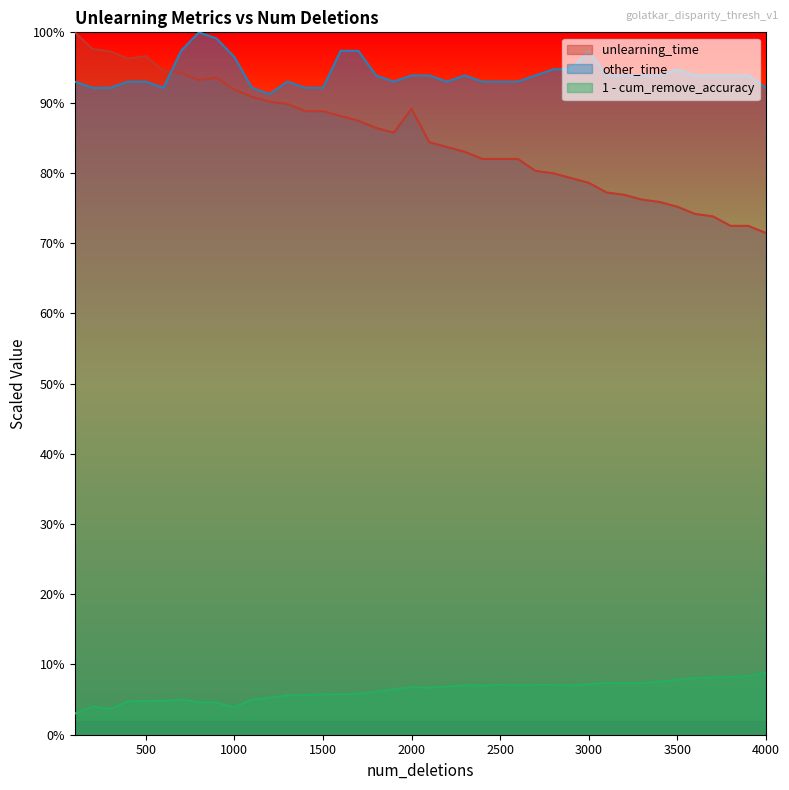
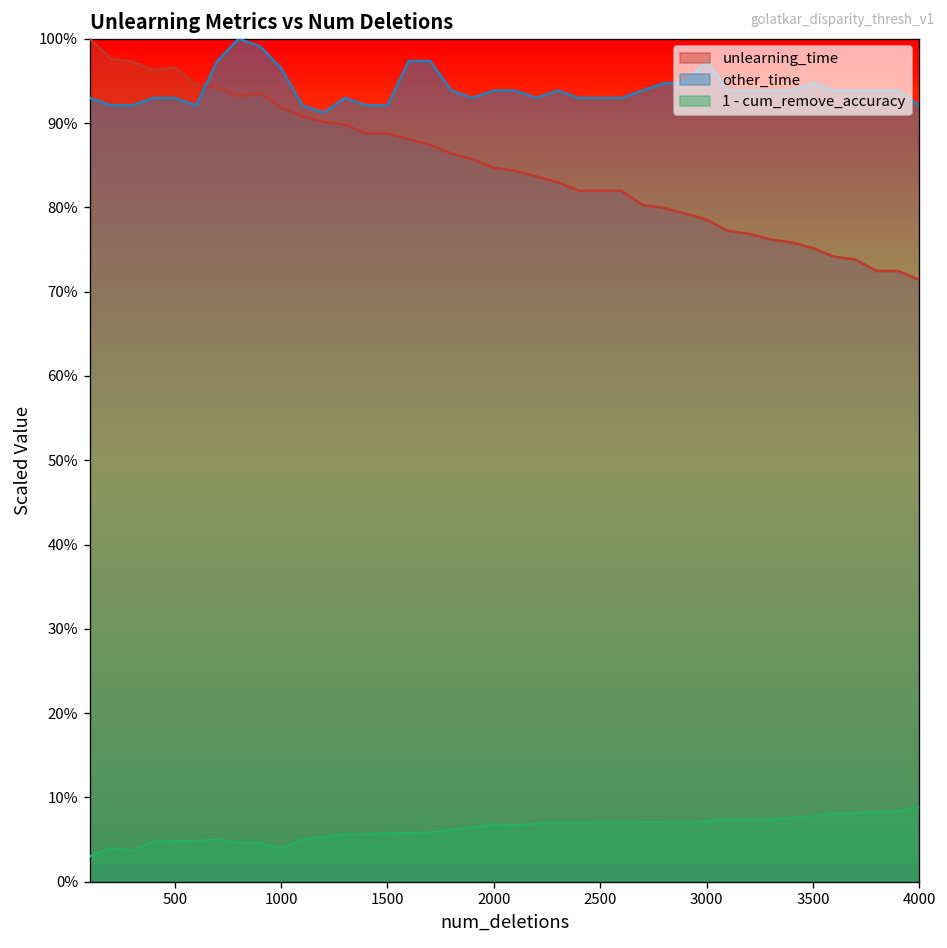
unlearning_time, 2000: 89% -> 85%
